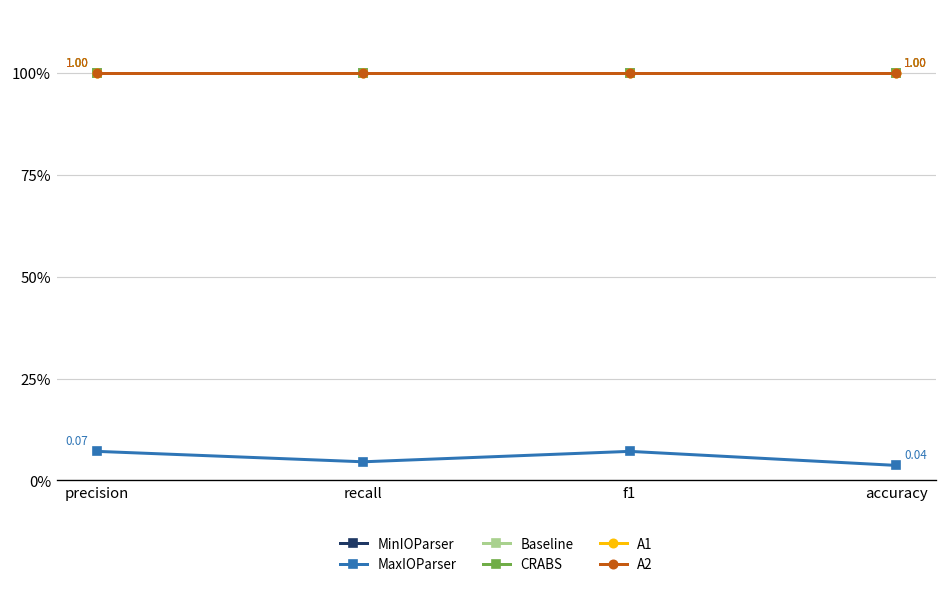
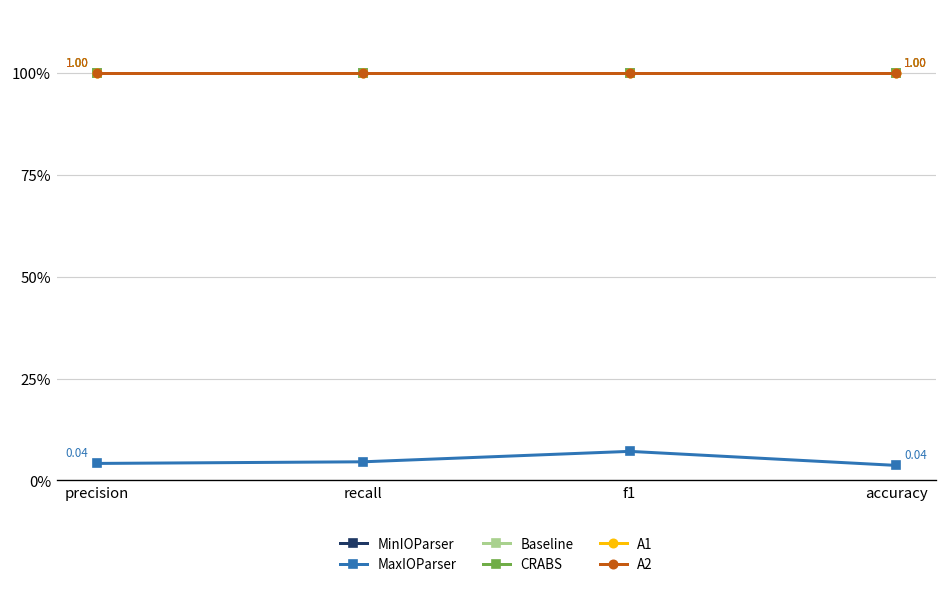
MaxIOParser, precision: 0.07 -> 0.04
